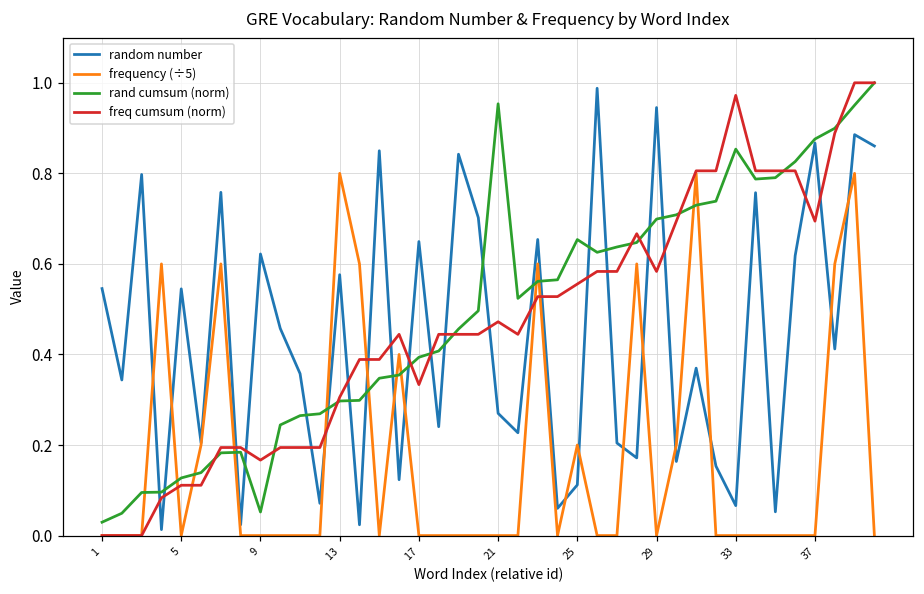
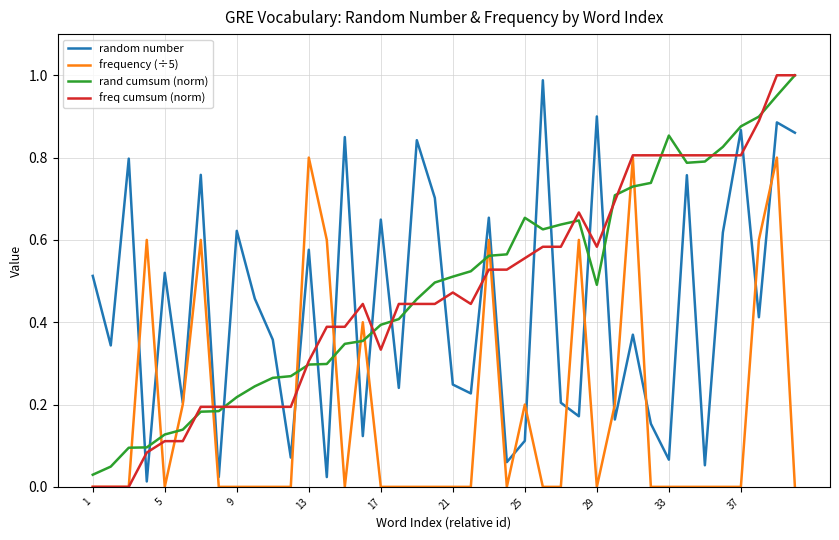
random number, 1: 0.55 -> 0.51
random number, 5: 0.54 -> 0.52
rand cumsum (norm), 9: 0.05 -> 0.22
freq cumsum (norm), 9: 0.17 -> 0.19
random number, 21: 0.27 -> 0.25
rand cumsum (norm), 21: 0.95 -> 0.51
random number, 29: 0.95 -> 0.90
rand cumsum (norm), 29: 0.70 -> 0.49
freq cumsum (norm), 33: 0.97 -> 0.81
freq cumsum (norm), 37: 0.69 -> 0.81
